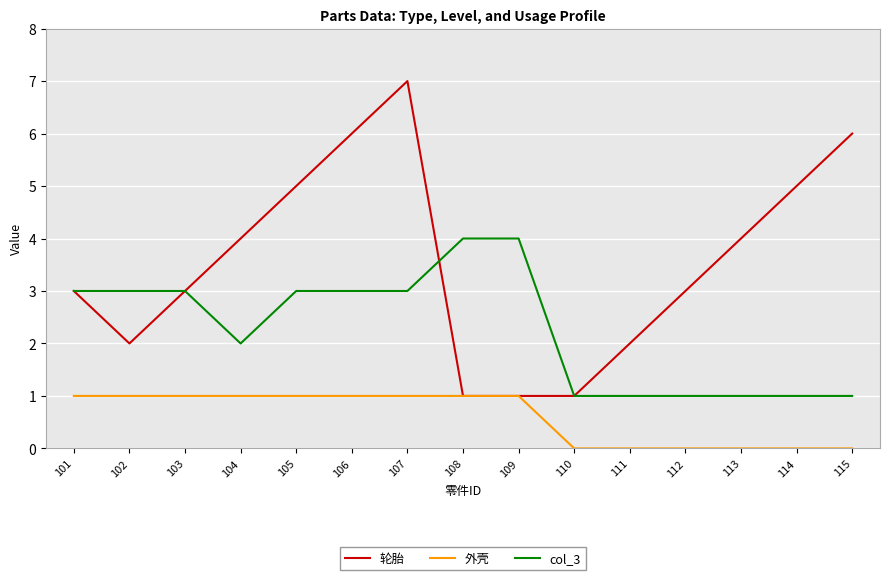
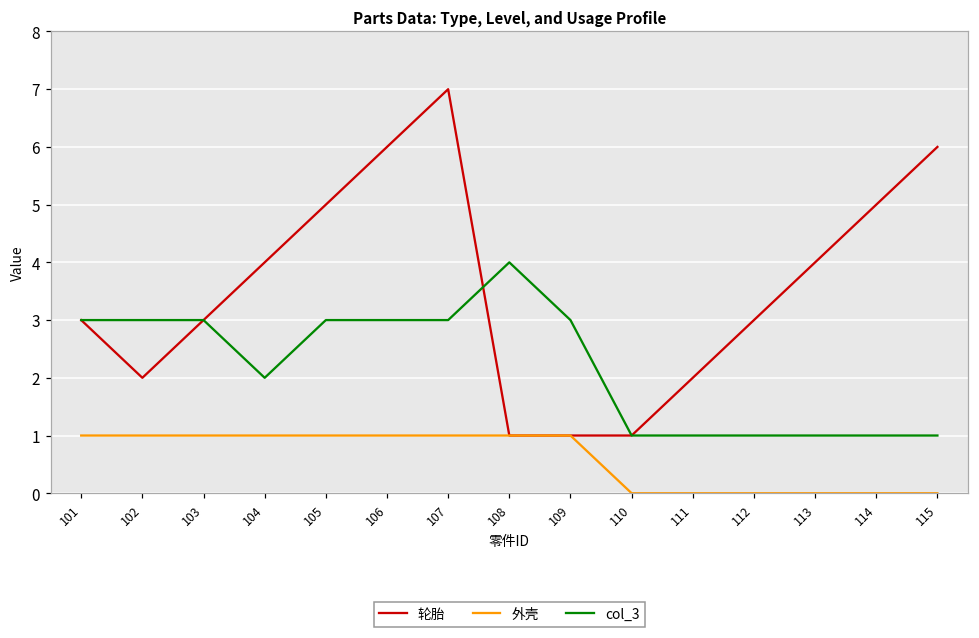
col_3, 109: 4 -> 3
